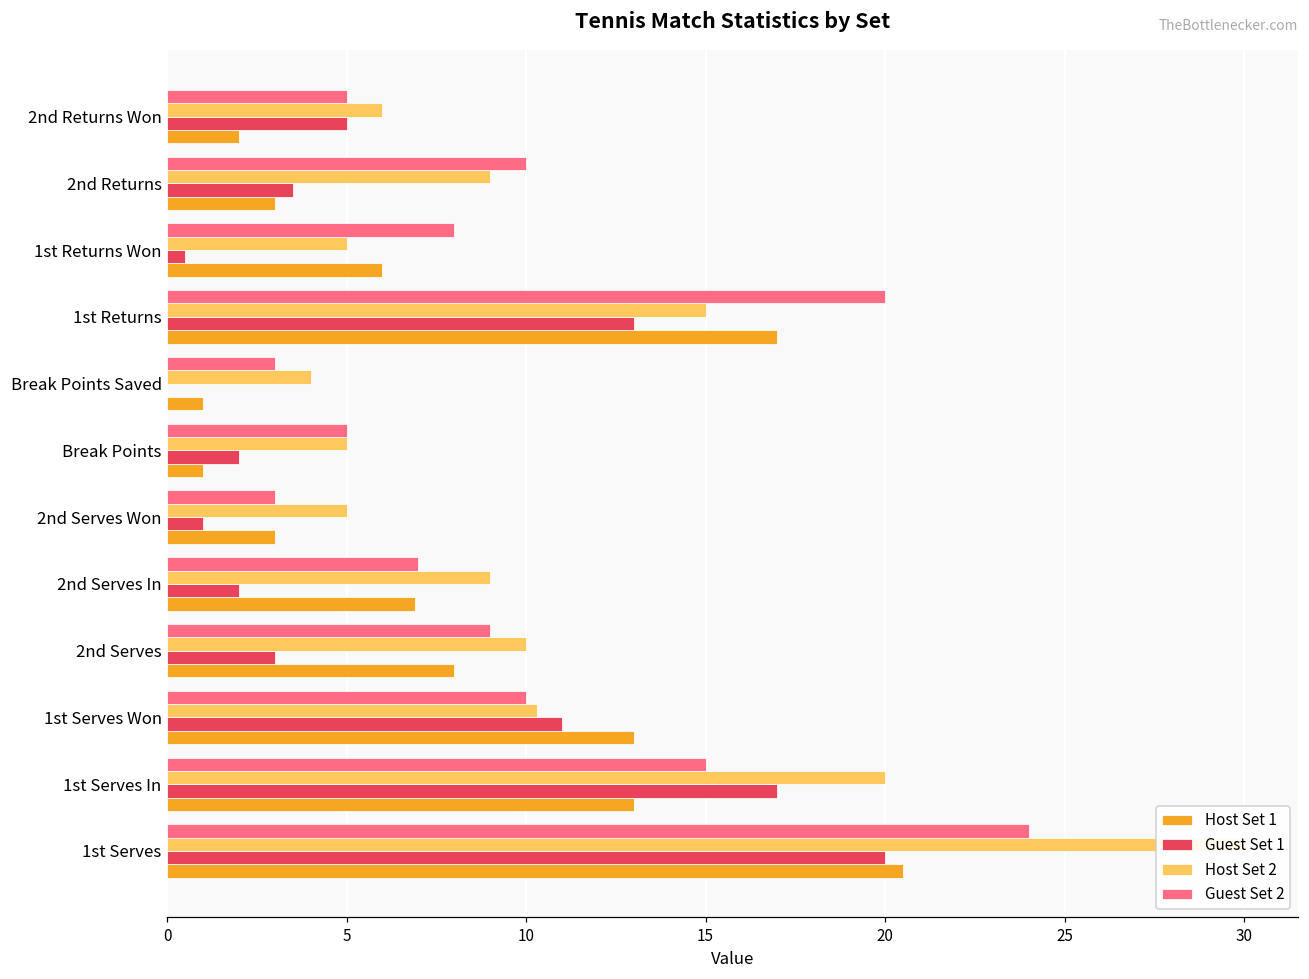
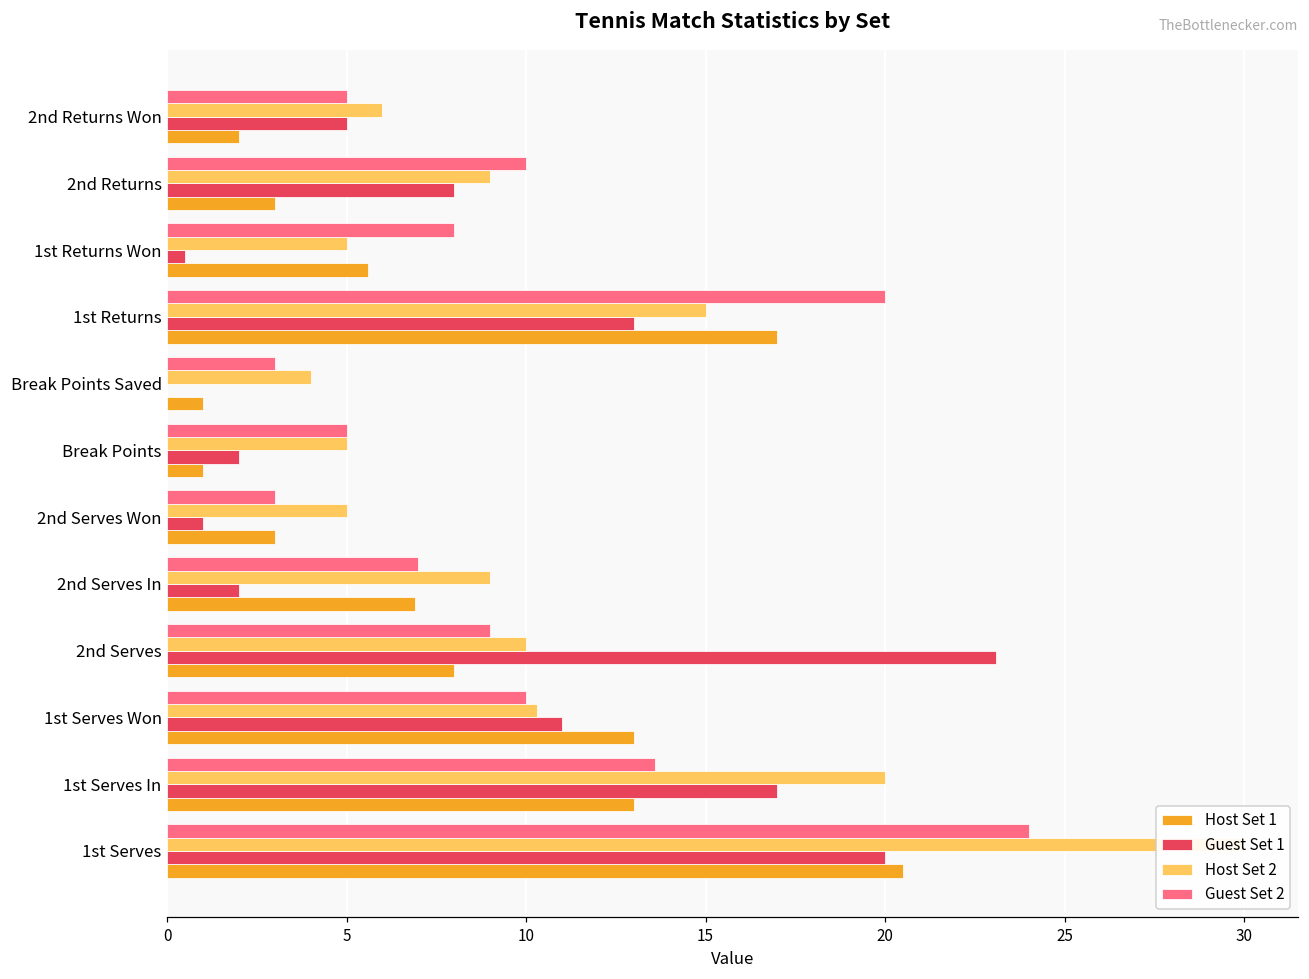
Guest Set 1, 2nd Returns: 3.5 -> 8.0
Host Set 1, 1st Returns Won: 6.0 -> 5.6
Guest Set 1, 2nd Serves: 3.0 -> 23.1
Guest Set 2, 1st Serves In: 15.0 -> 13.6
